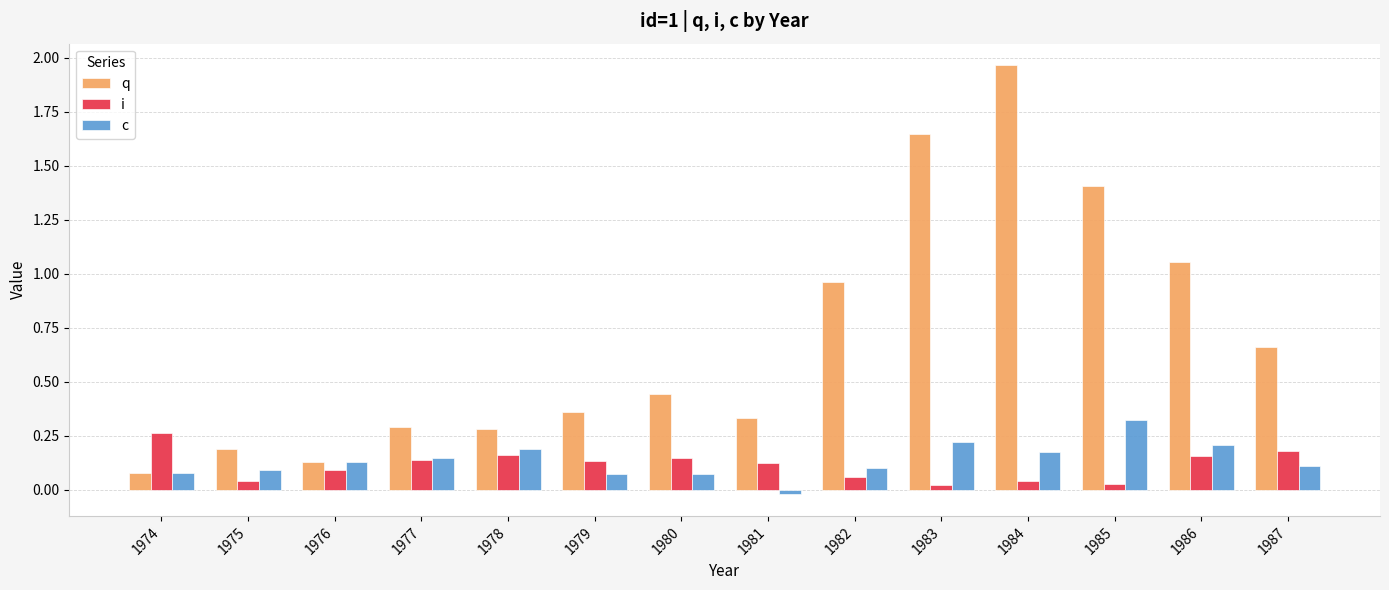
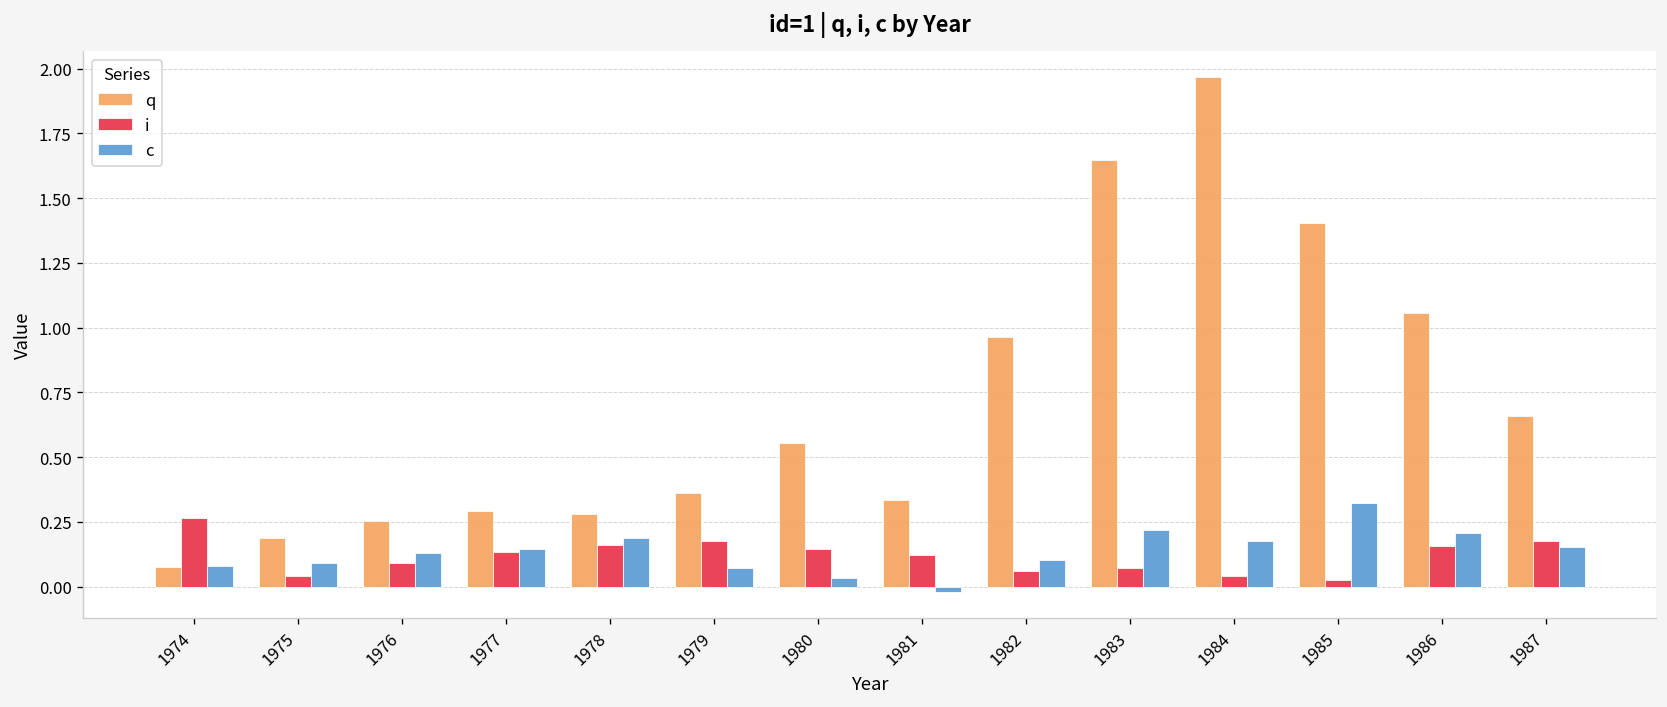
q, 1976: 0.13 -> 0.25
i, 1979: 0.13 -> 0.17
q, 1980: 0.44 -> 0.55
c, 1980: 0.07 -> 0.03
i, 1983: 0.02 -> 0.07
c, 1987: 0.11 -> 0.15
